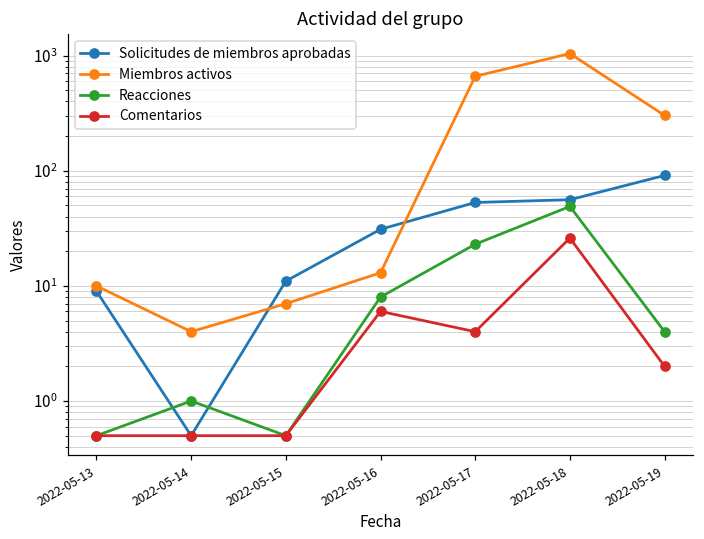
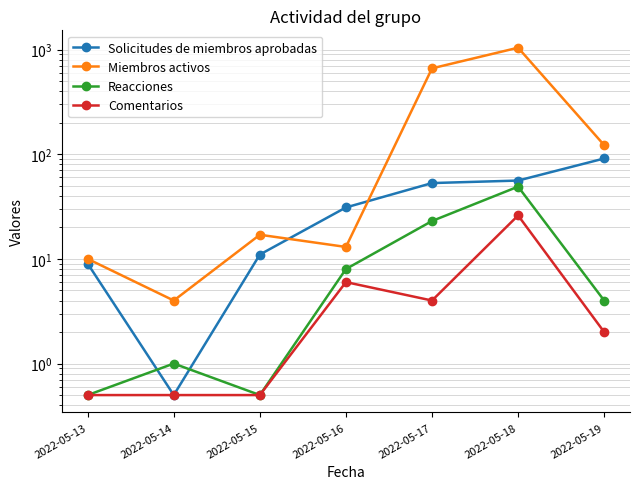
Miembros activos, 2022-05-15: 7 -> 17
Miembros activos, 2022-05-19: 300 -> 120
